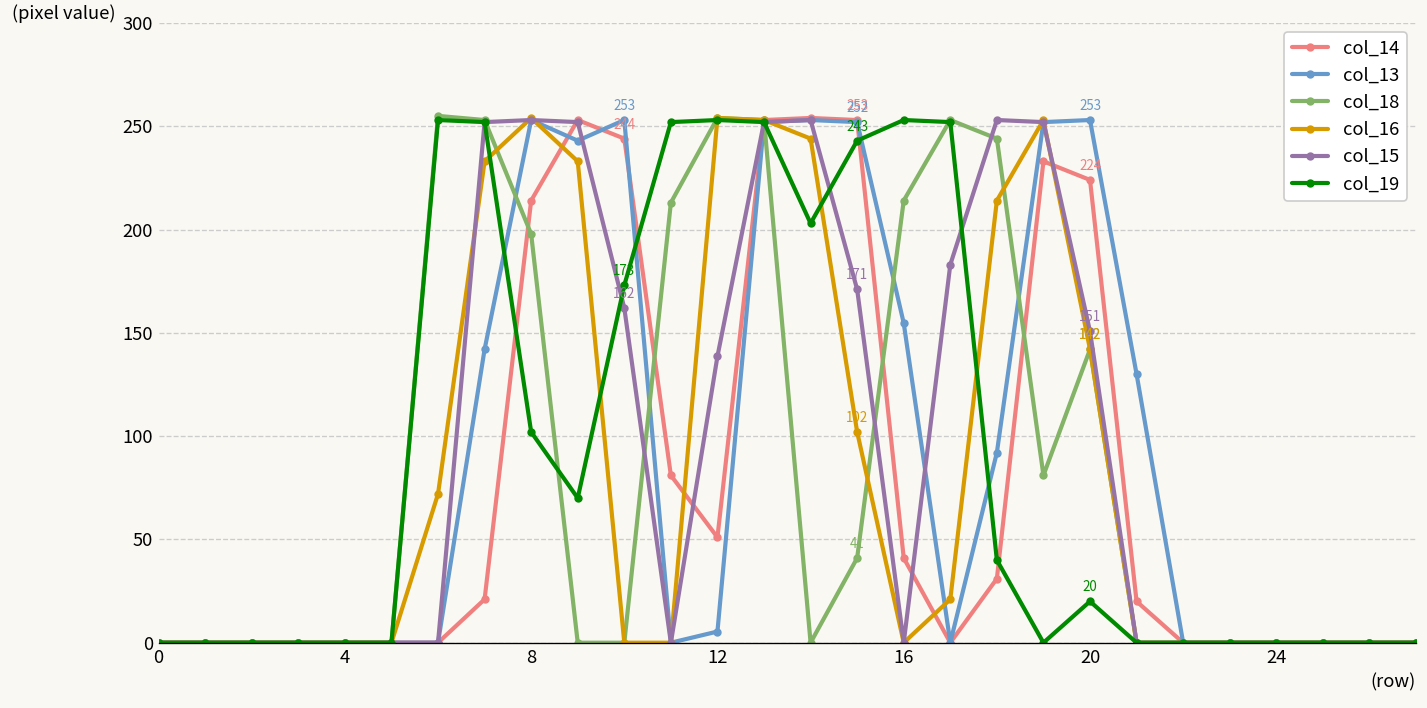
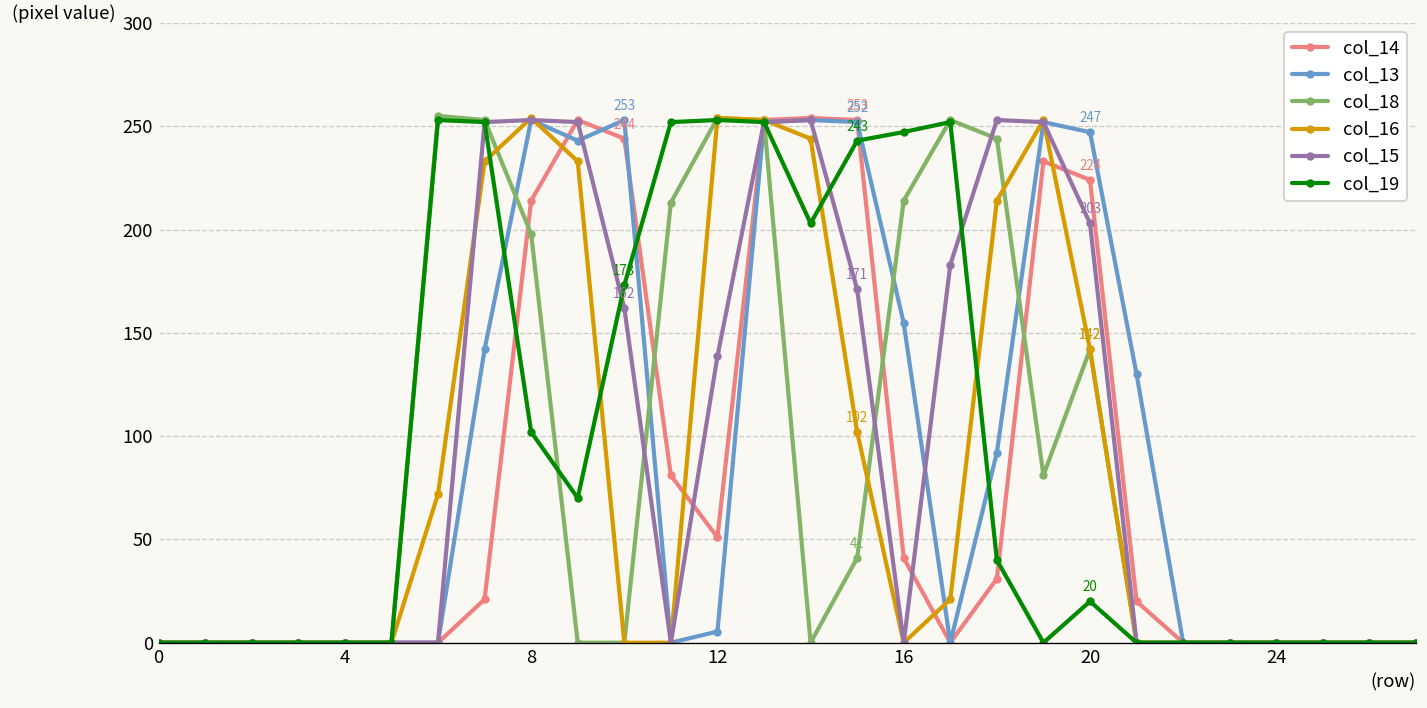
col_19, 16: 253 -> 247
col_13, 20: 253 -> 247
col_15, 20: 151 -> 203
